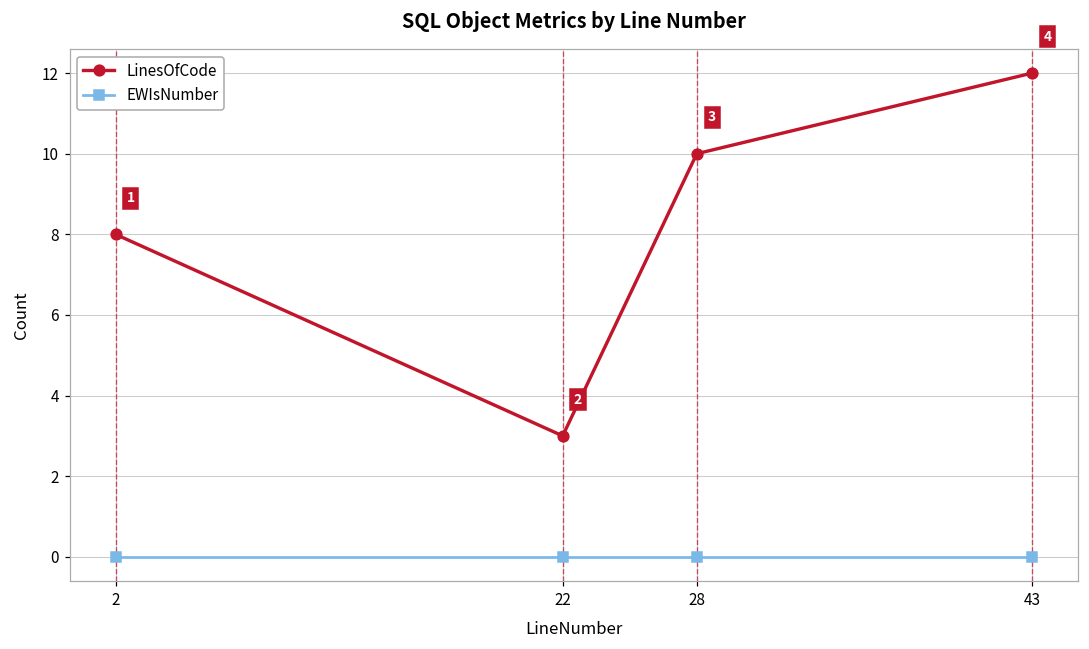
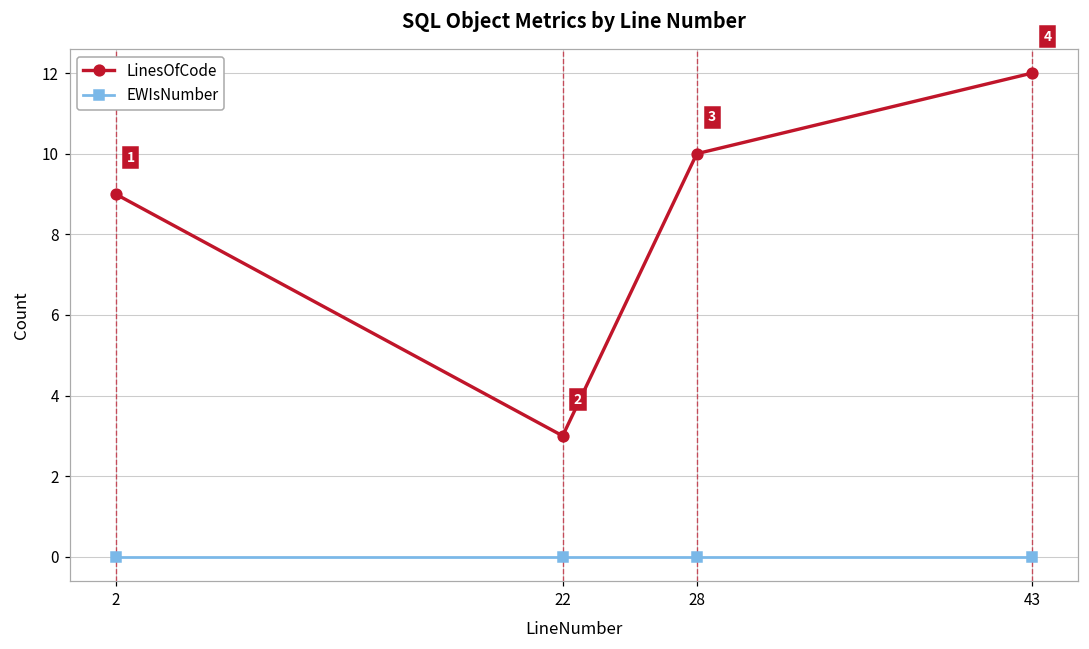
LinesOfCode, 2: 8 -> 9
